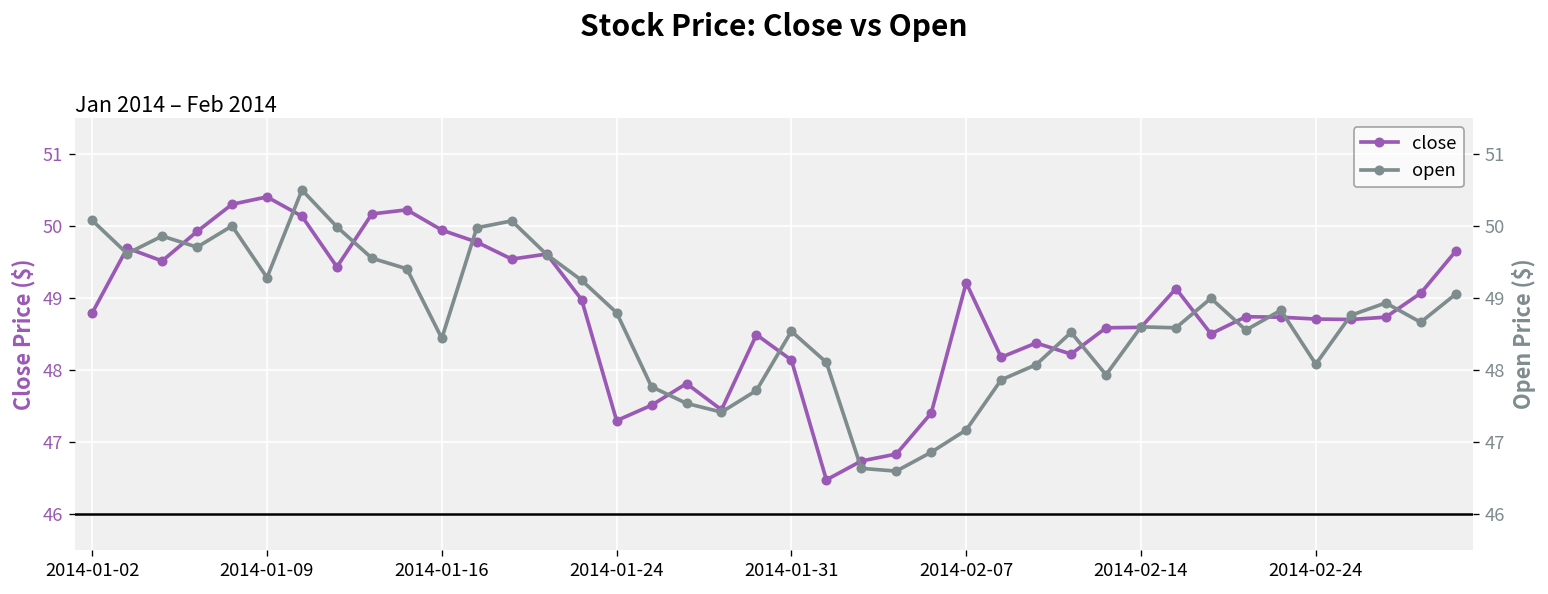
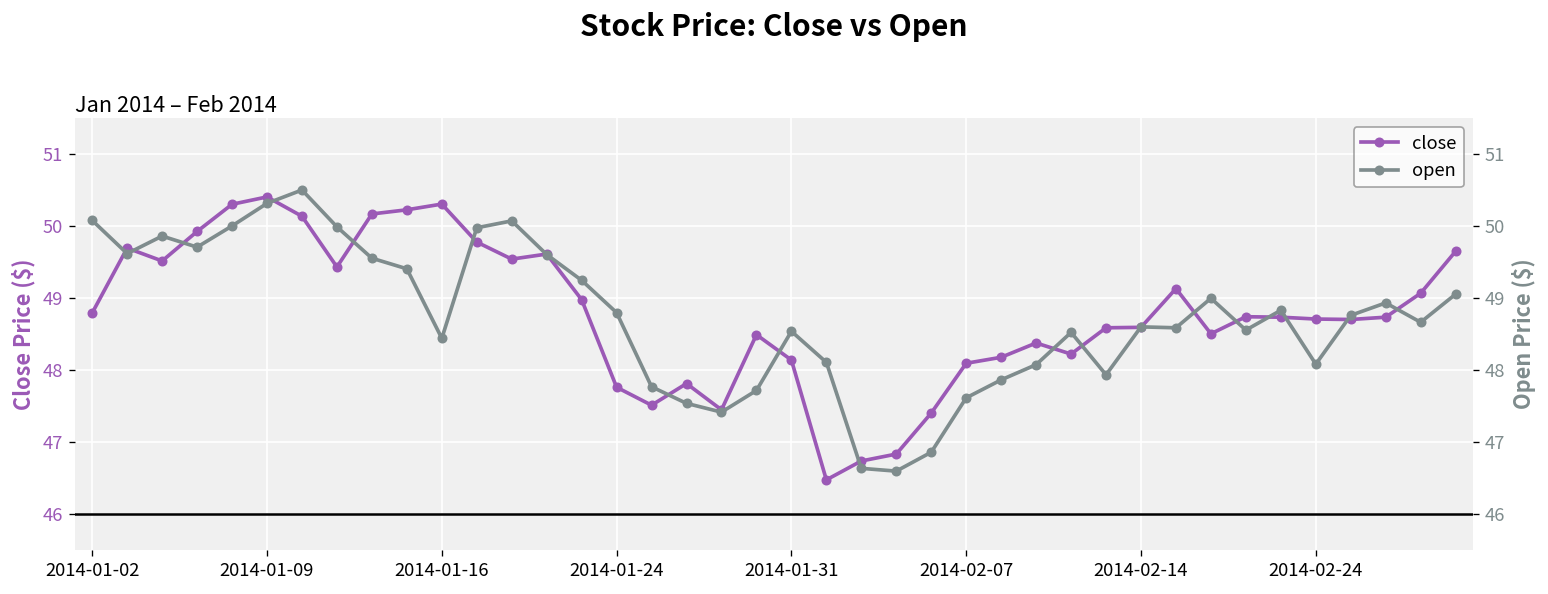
close, 2014-01-16: 49.9 -> 50.3
close, 2014-01-24: 47.3 -> 47.8
close, 2014-02-07: 49.2 -> 48.1
open, 2014-01-09: 49.3 -> 50.3
open, 2014-02-07: 47.2 -> 47.6
